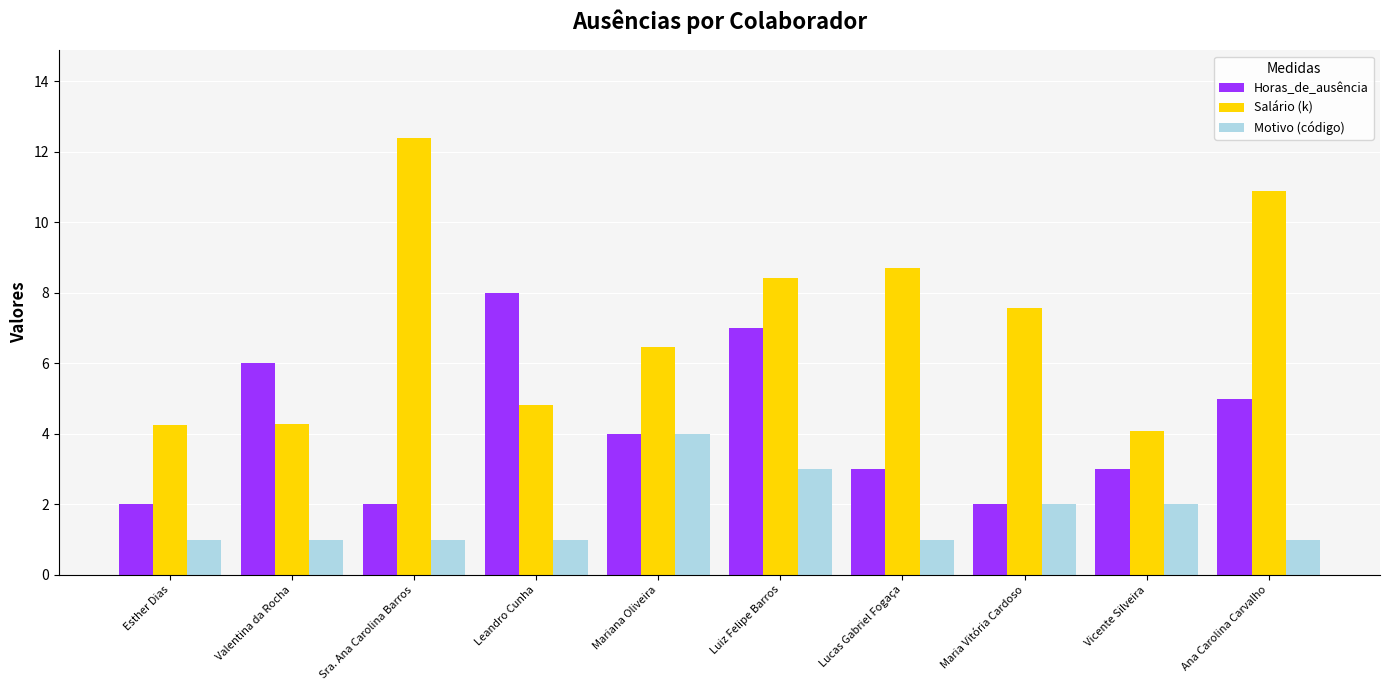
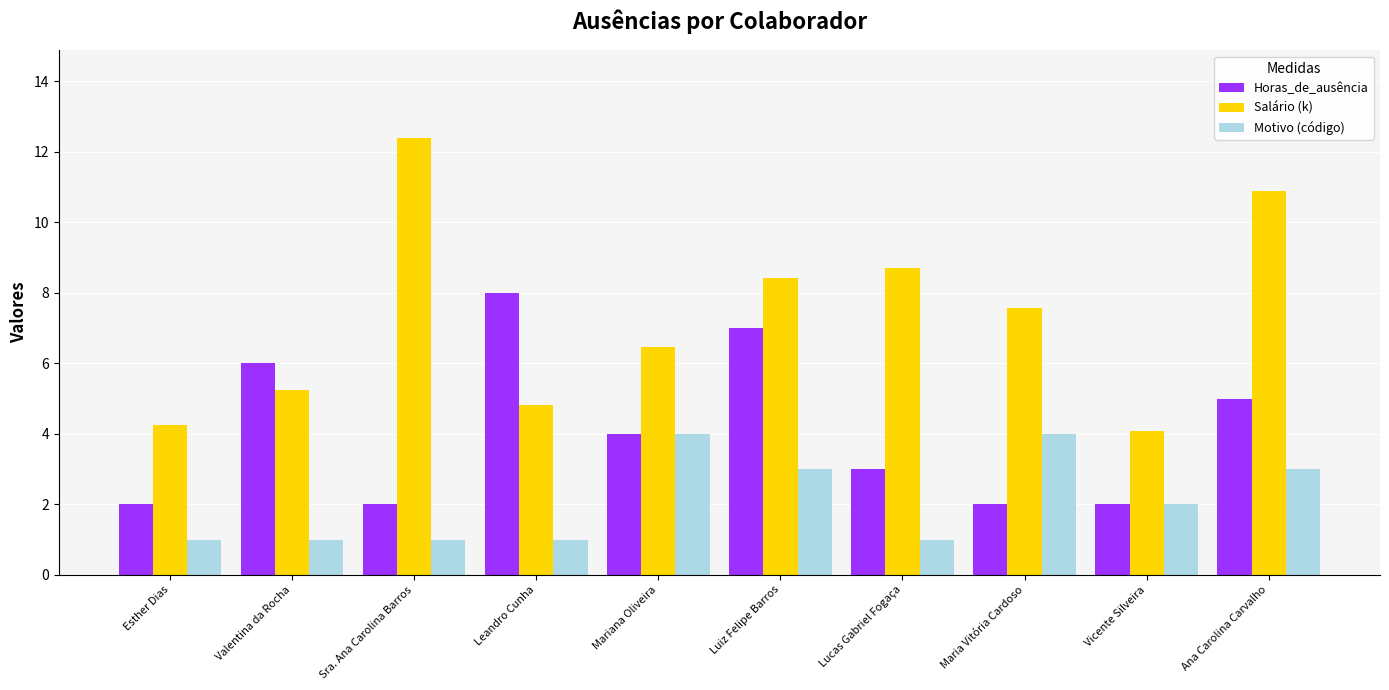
Salário (k), Valentina da Rocha: 4.3 -> 5.2
Motivo (código), Maria Vitória Cardoso: 2 -> 4
Horas_de_ausência, Vicente Silveira: 3 -> 2
Motivo (código), Ana Carolina Carvalho: 1 -> 3
